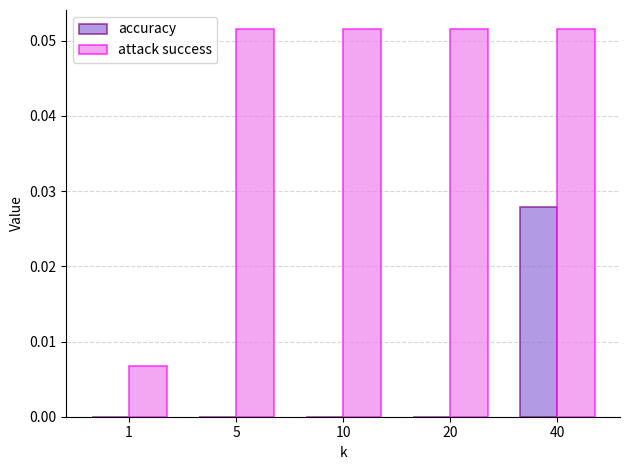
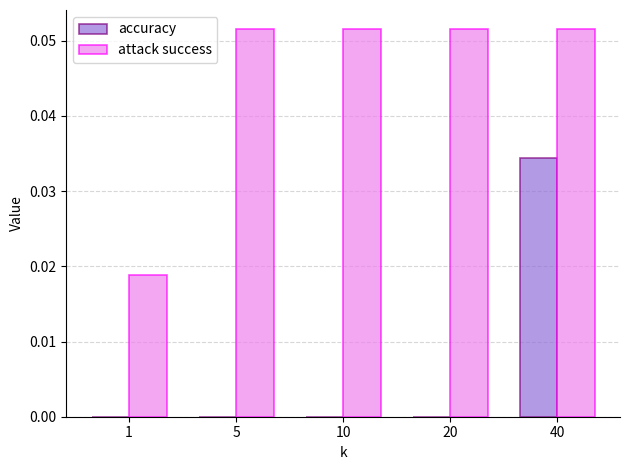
attack success, 1: 0.007 -> 0.019
accuracy, 40: 0.028 -> 0.034
